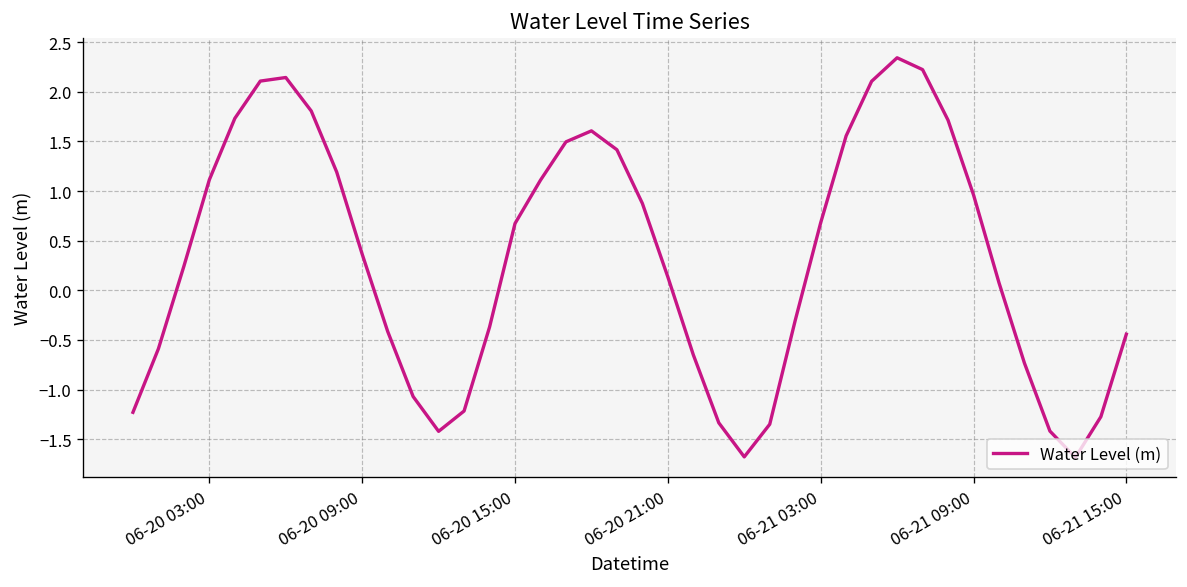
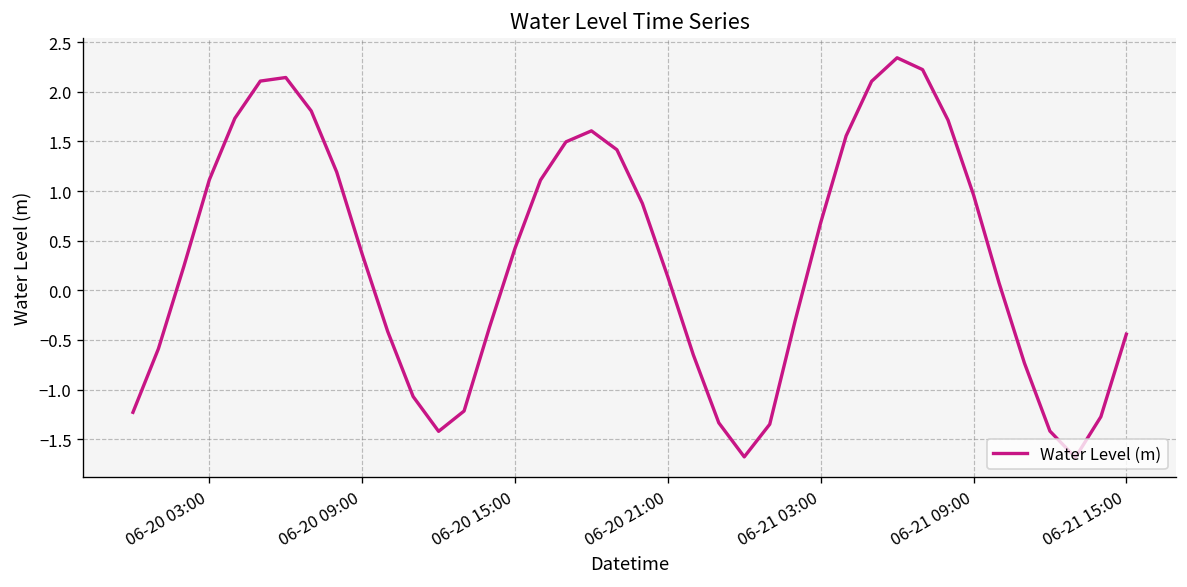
06-20 15:00: 0.7 -> 0.4
